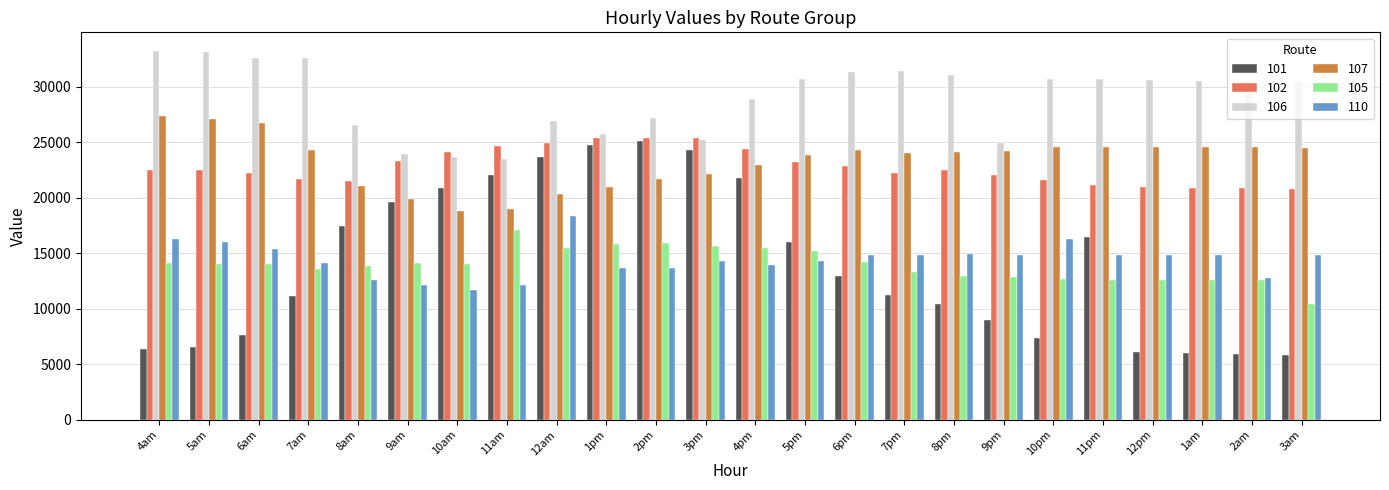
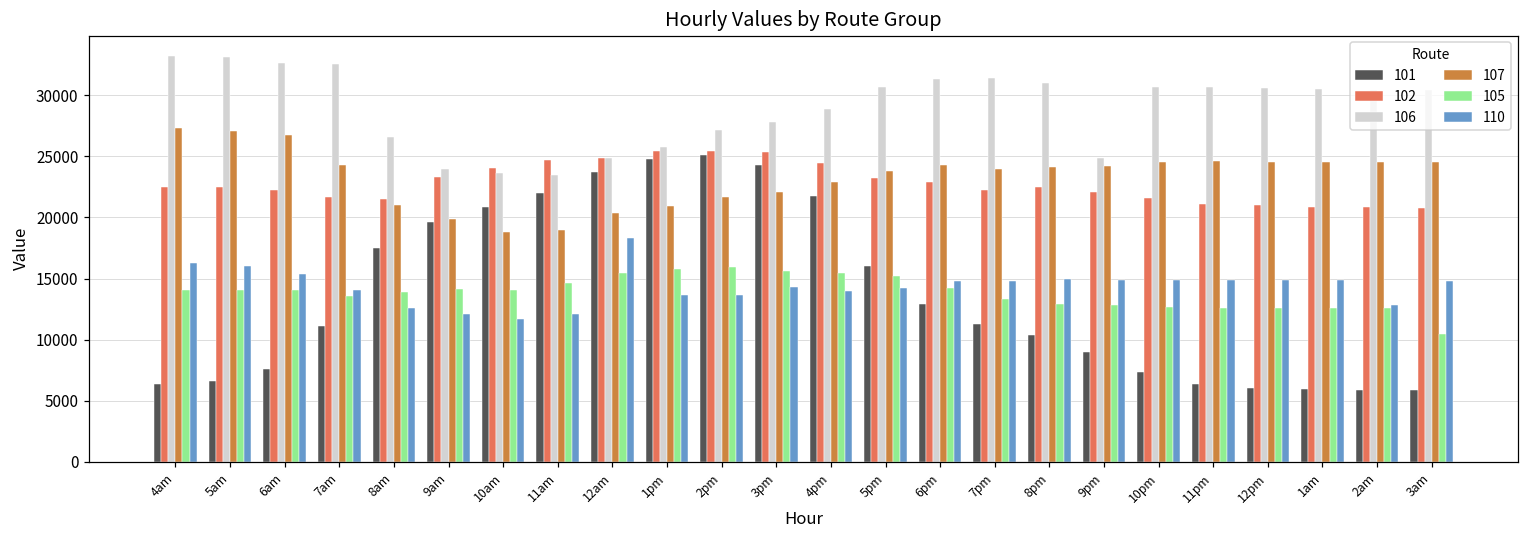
105, 11am: 17100 -> 14700
106, 12am: 26900 -> 24900
106, 3pm: 25200 -> 27800
110, 10pm: 16200 -> 14900
101, 11pm: 16500 -> 6400
